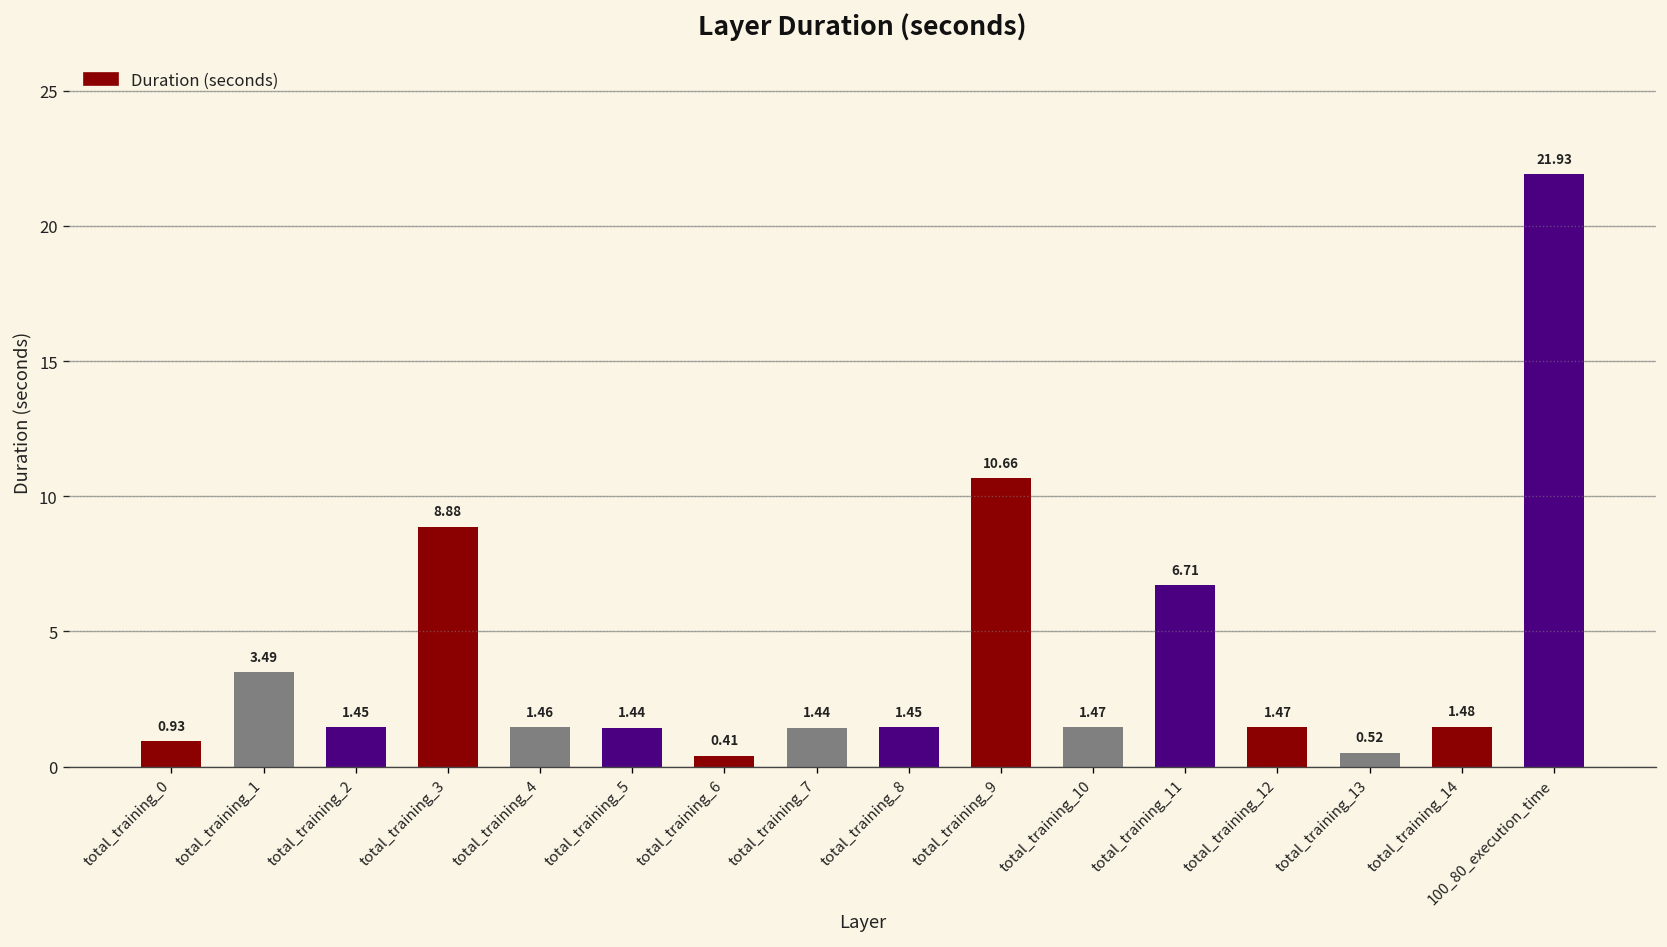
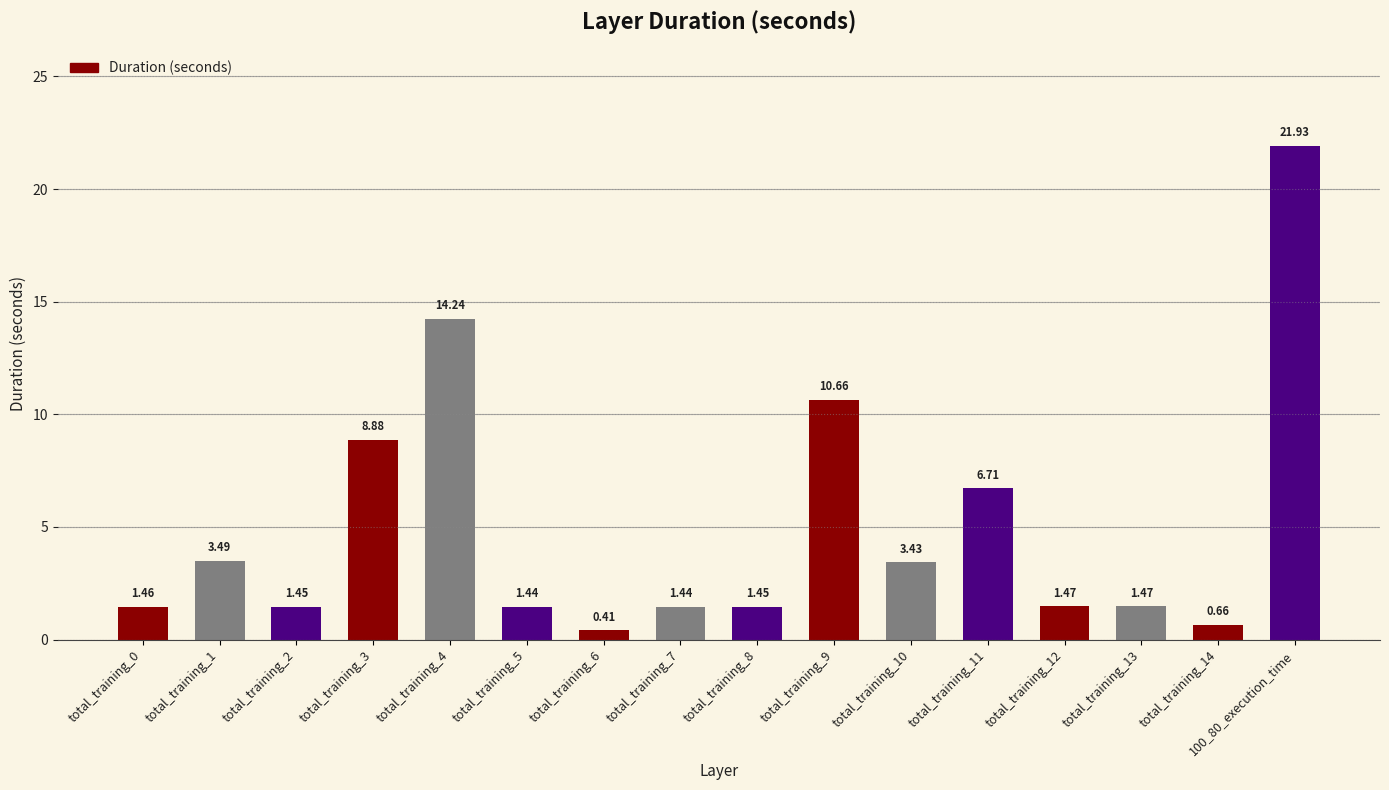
total_training_0: 0.93 -> 1.46
total_training_4: 1.46 -> 14.24
total_training_10: 1.47 -> 3.43
total_training_13: 0.52 -> 1.47
total_training_14: 1.48 -> 0.66
